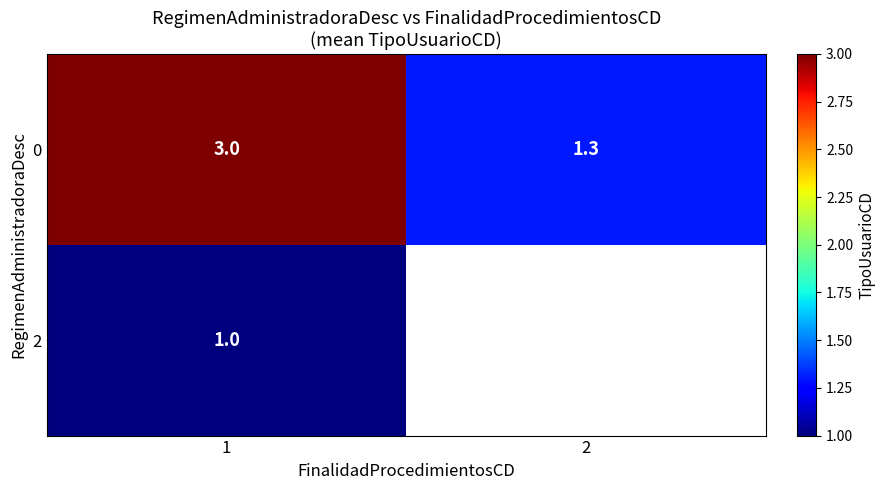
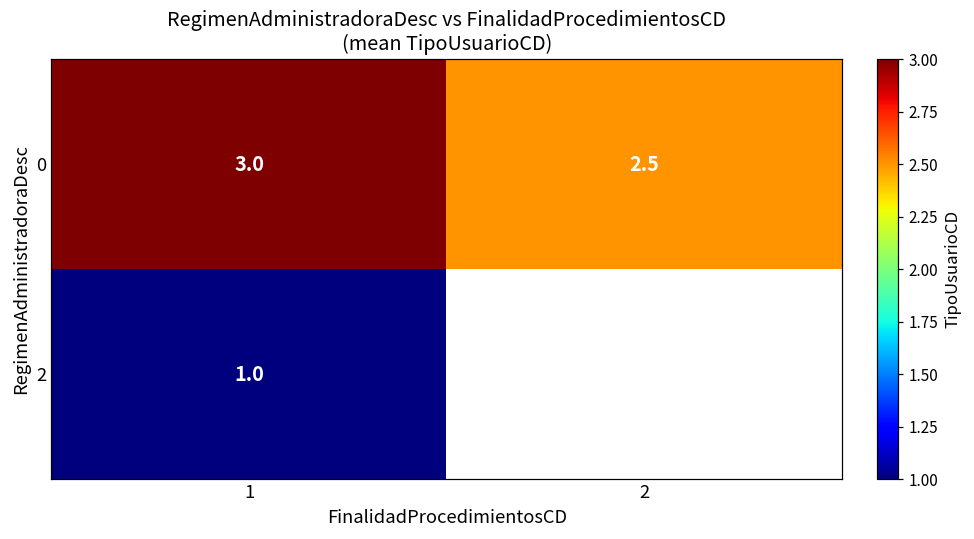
0, 2: 1.3 -> 2.5
